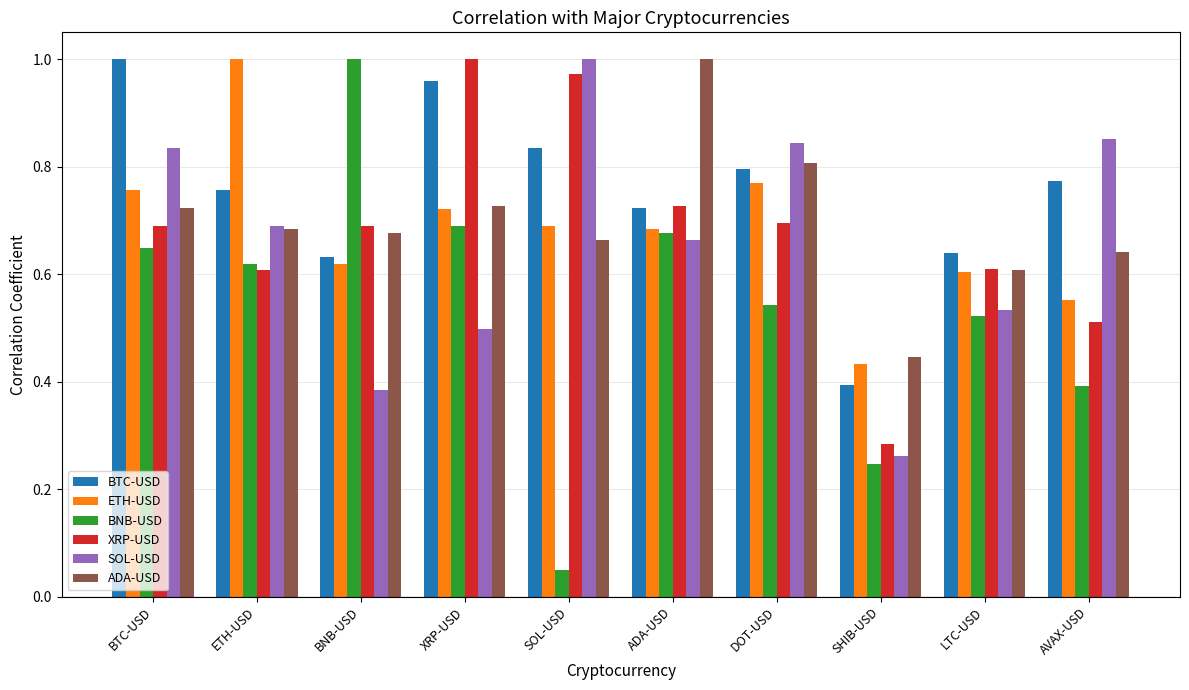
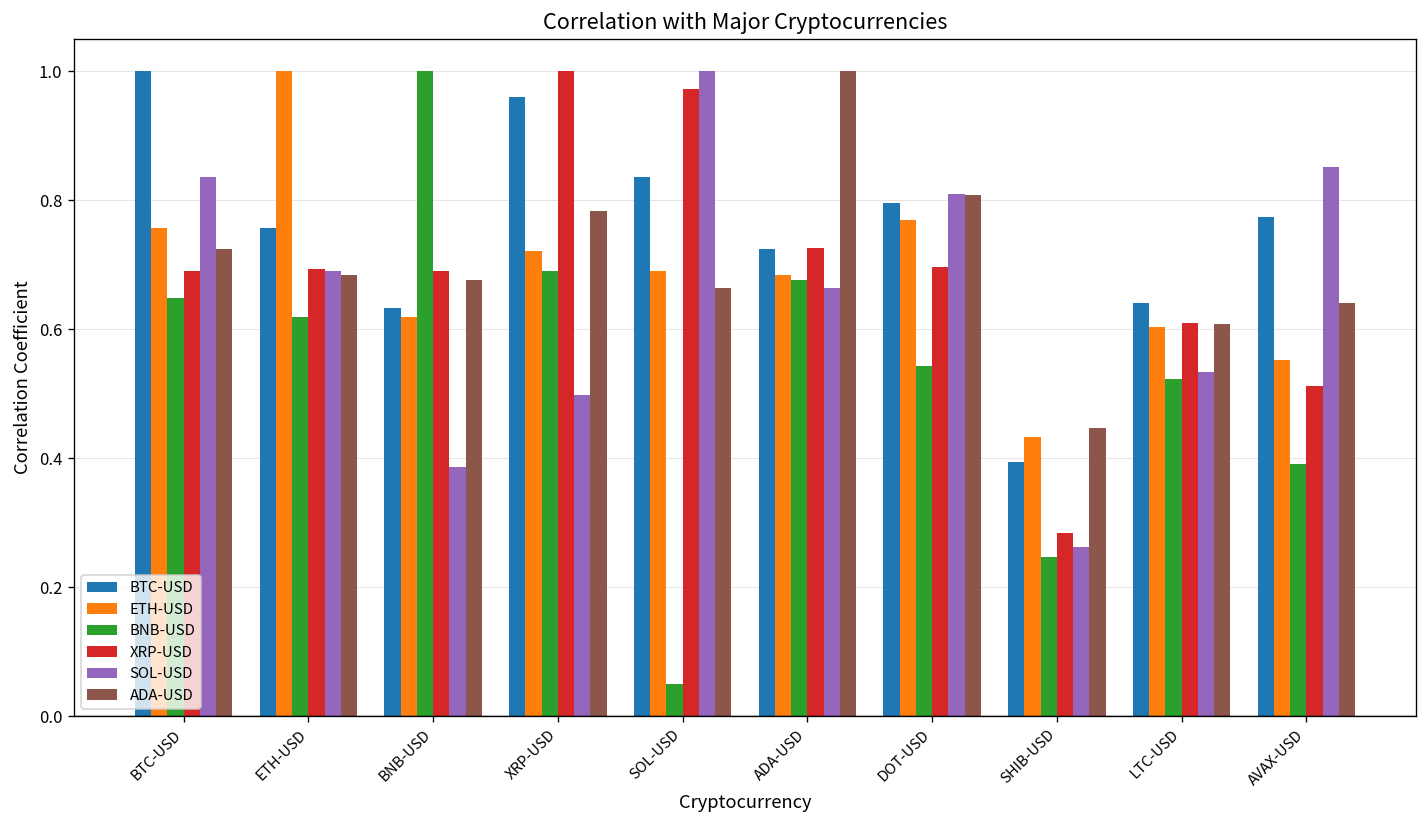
XRP-USD, ETH-USD: 0.61 -> 0.69
ADA-USD, XRP-USD: 0.73 -> 0.78
SOL-USD, DOT-USD: 0.84 -> 0.81
